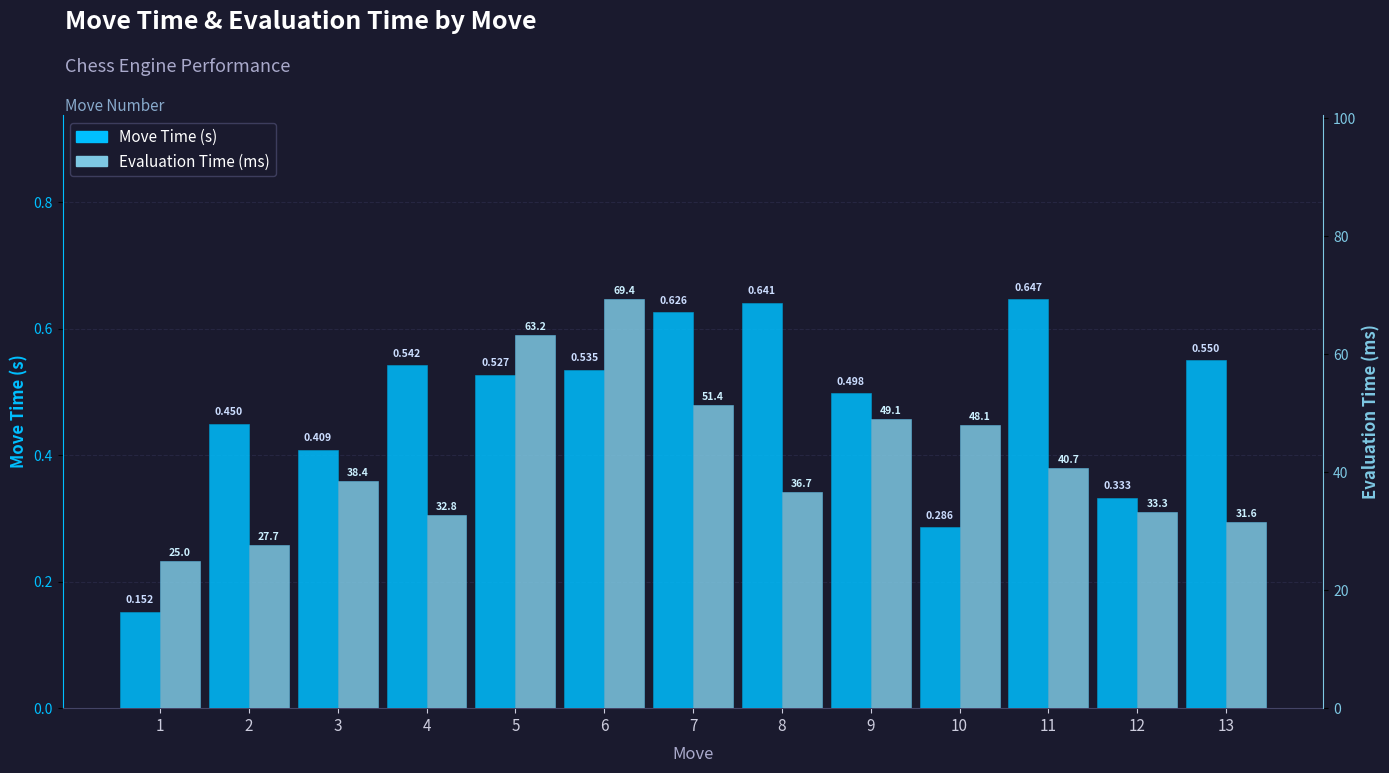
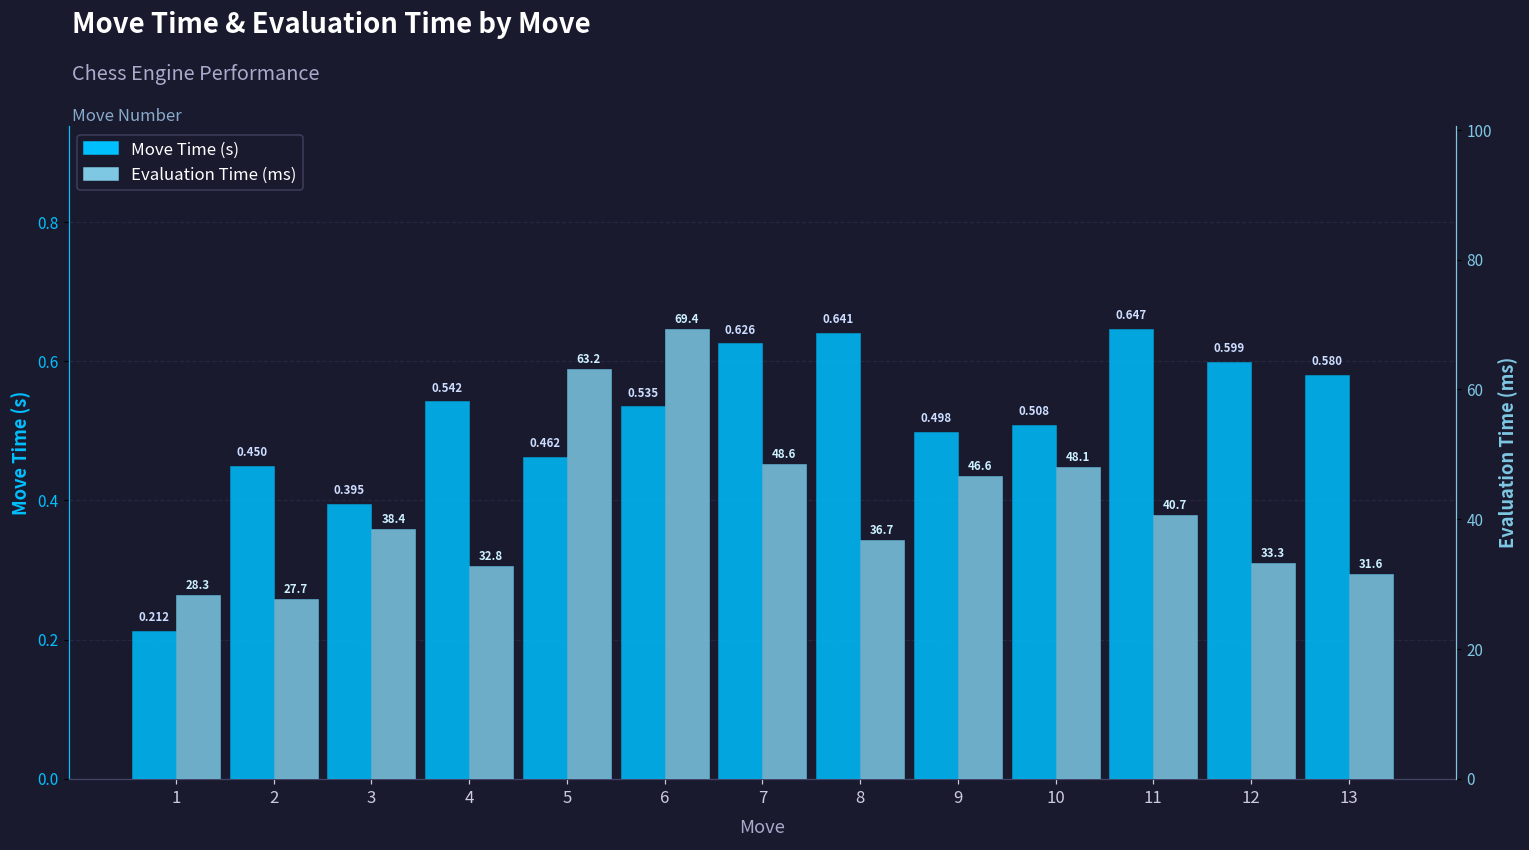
Move Time (s), 1: 0.152 -> 0.212
Move Time (s), 3: 0.409 -> 0.395
Move Time (s), 5: 0.527 -> 0.462
Move Time (s), 10: 0.286 -> 0.508
Move Time (s), 12: 0.333 -> 0.599
Move Time (s), 13: 0.550 -> 0.580
Evaluation Time (ms), 1: 25.0 -> 28.3
Evaluation Time (ms), 7: 51.4 -> 48.6
Evaluation Time (ms), 9: 49.1 -> 46.6
